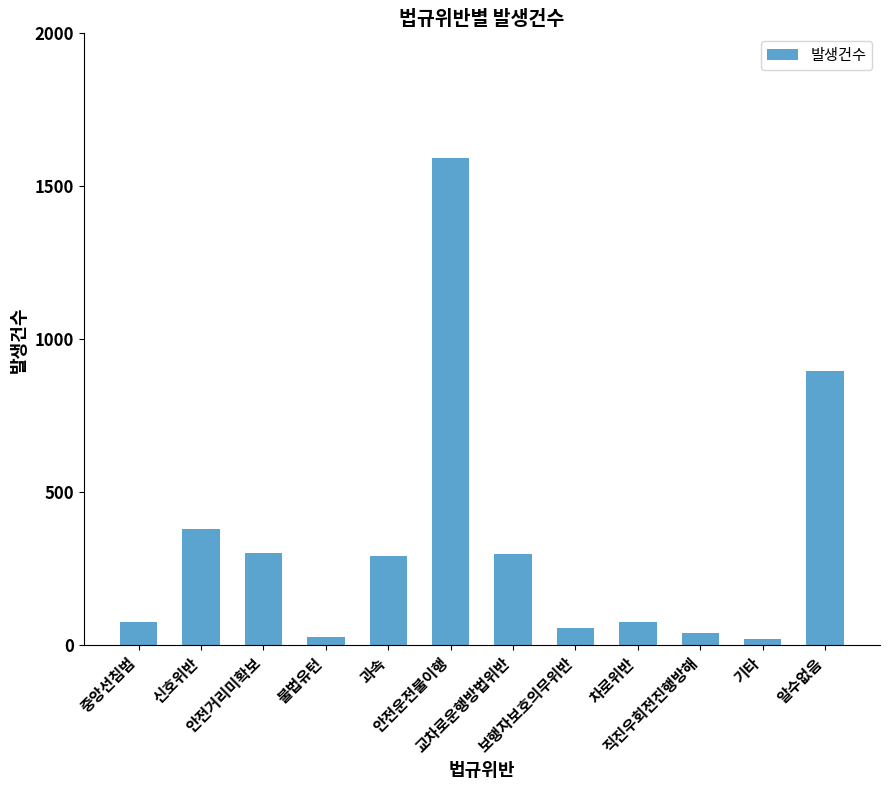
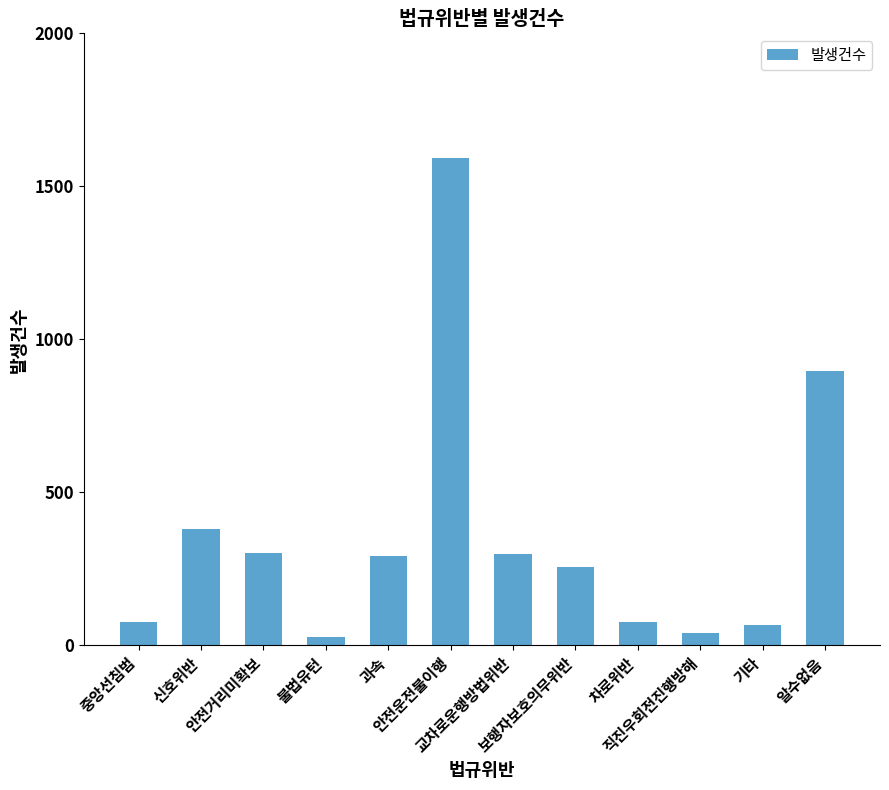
보행자보호의무위반: 60 -> 260
기타: 20 -> 70
